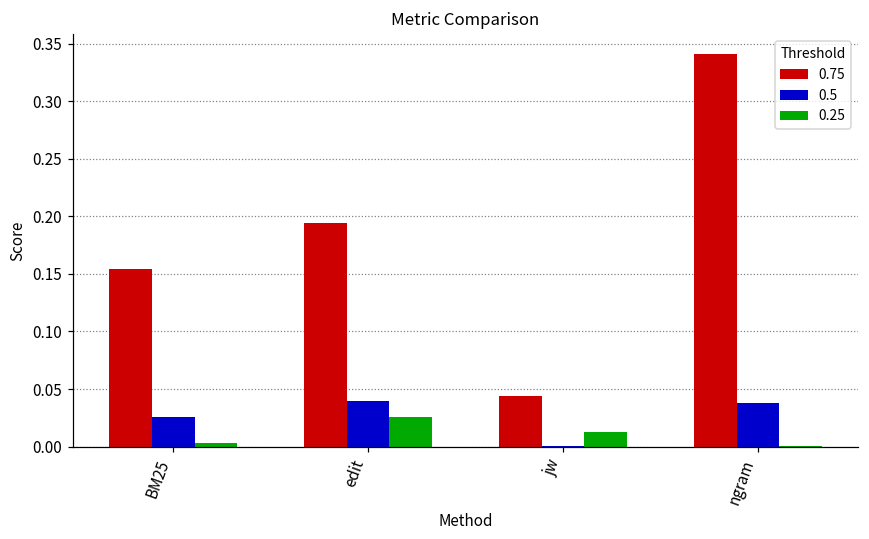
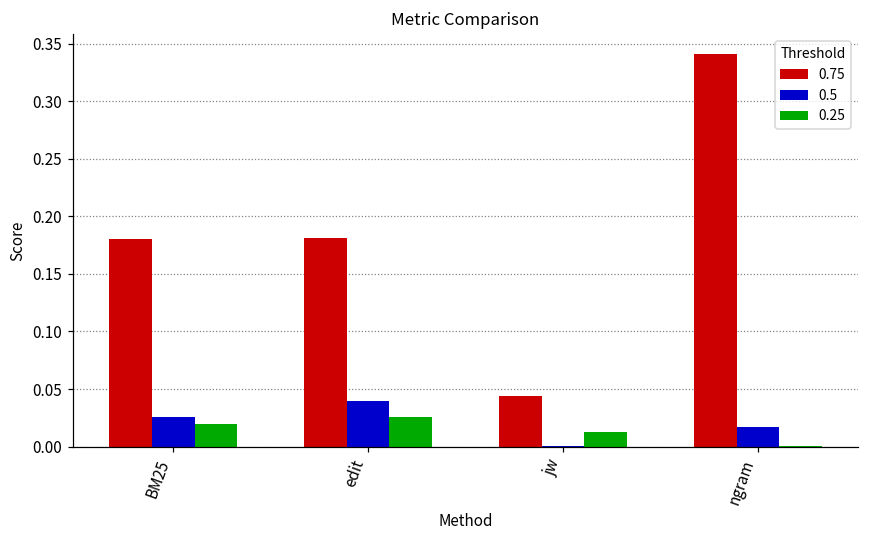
0.75, BM25: 0.154 -> 0.180
0.25, BM25: 0.003 -> 0.019
0.75, edit: 0.194 -> 0.181
0.5, ngram: 0.038 -> 0.017
